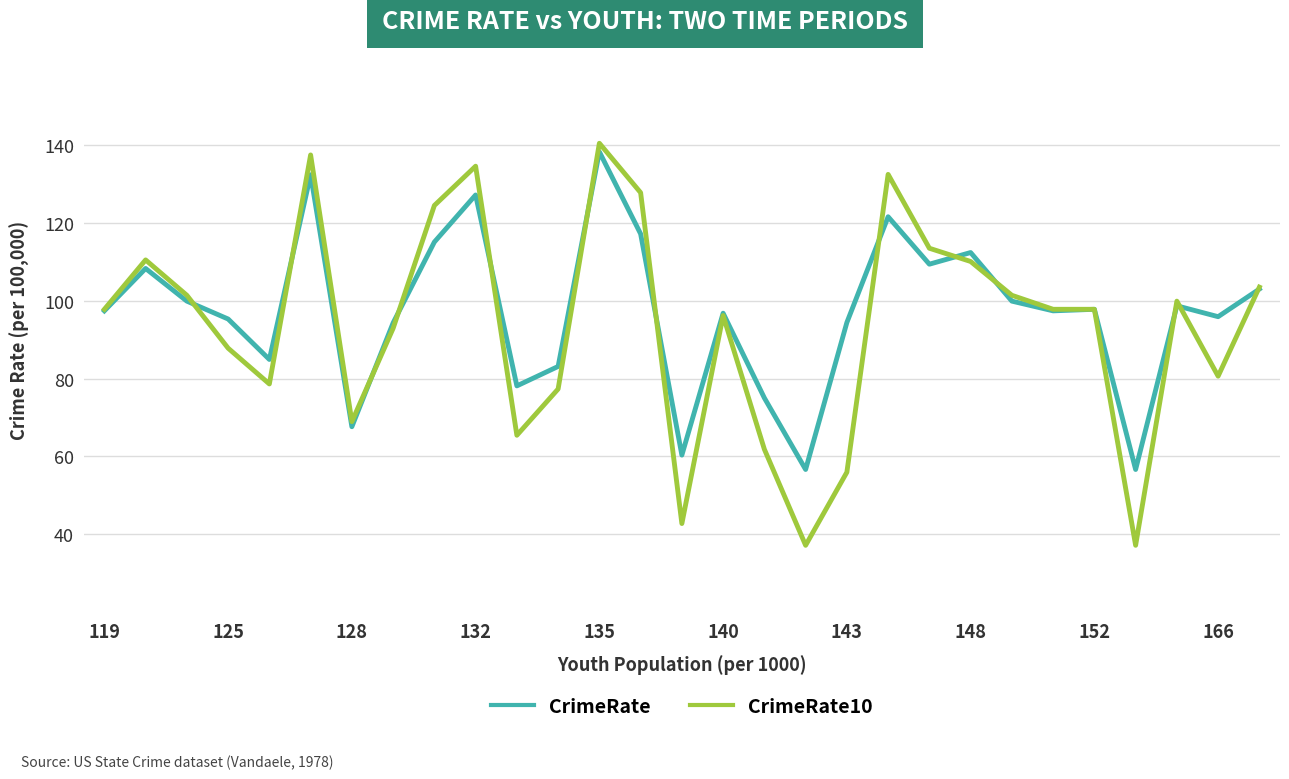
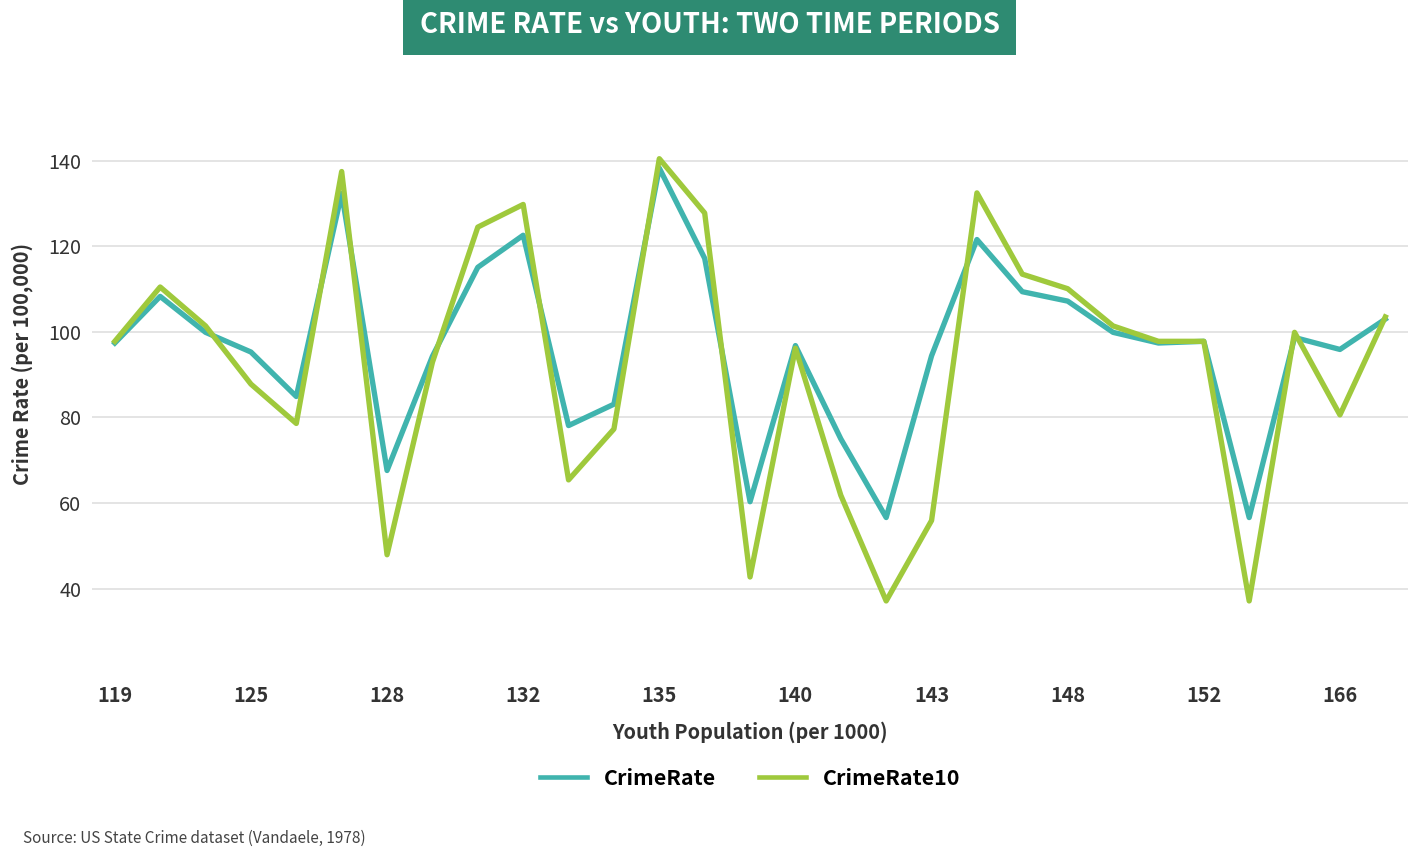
CrimeRate10, 128: 69 -> 48
CrimeRate, 132: 127 -> 123
CrimeRate10, 132: 135 -> 130
CrimeRate, 148: 112 -> 107
